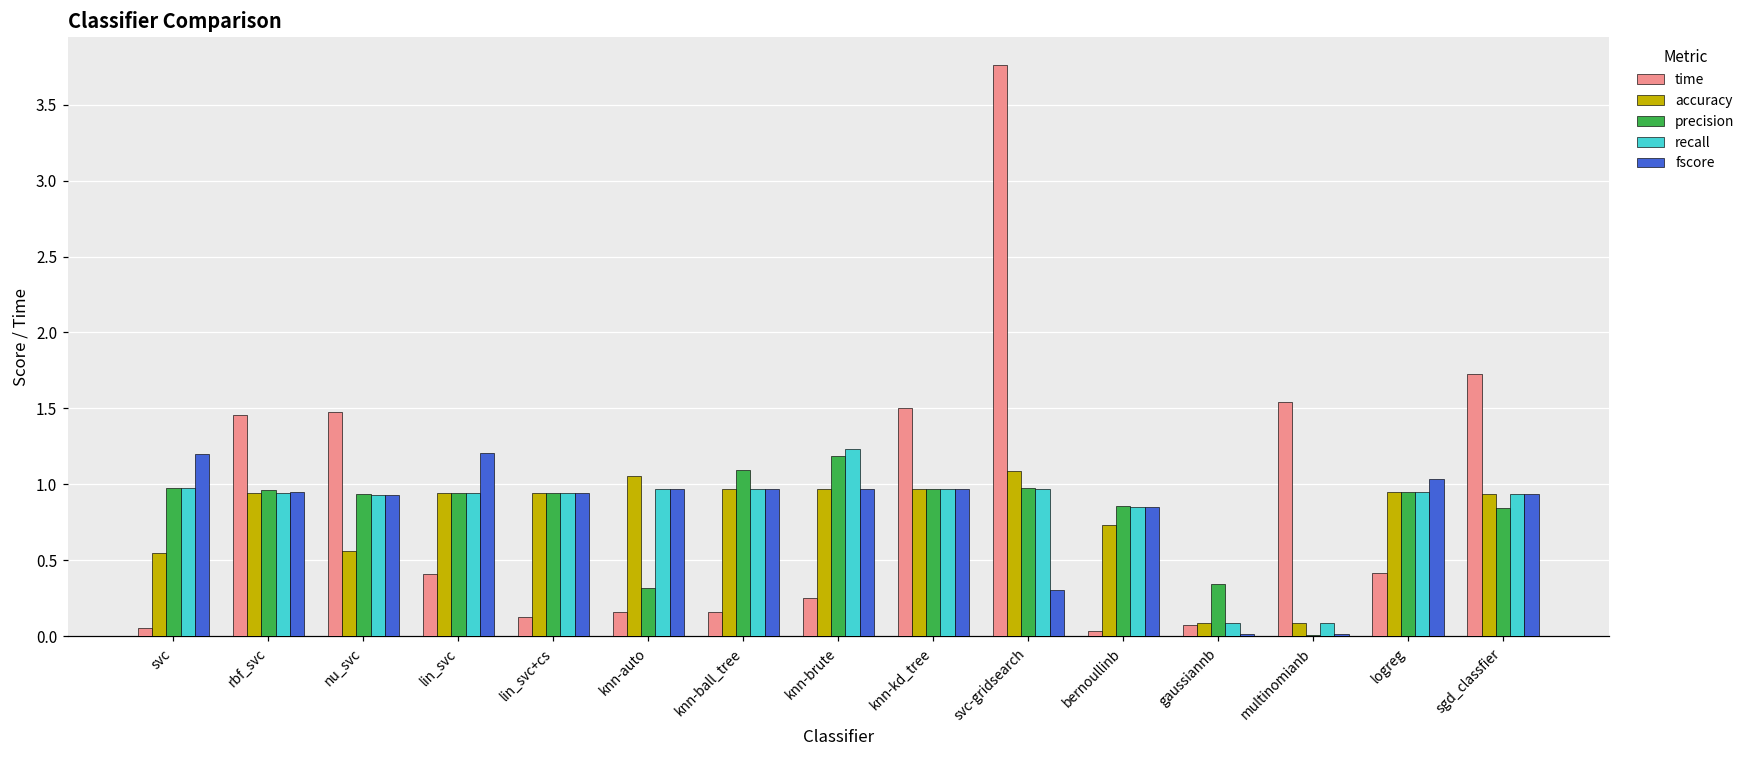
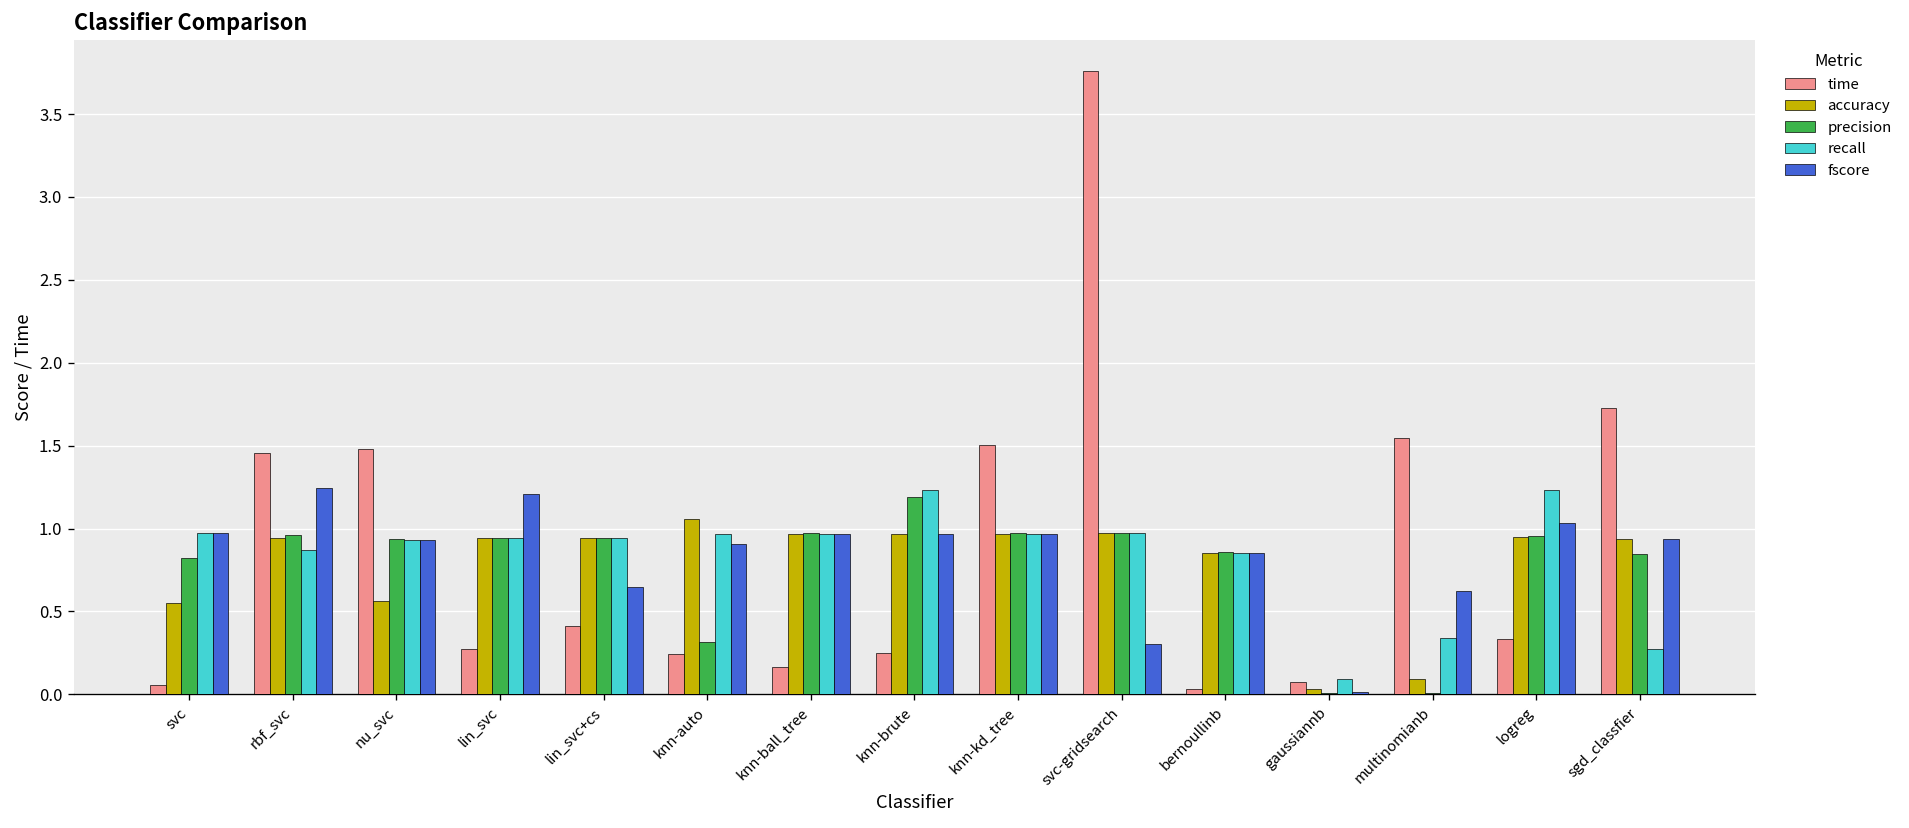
precision, svc: 0.98 -> 0.82
fscore, svc: 1.20 -> 0.97
recall, rbf_svc: 0.94 -> 0.87
fscore, rbf_svc: 0.95 -> 1.25
time, lin_svc: 0.41 -> 0.27
time, lin_svc+cs: 0.13 -> 0.41
fscore, lin_svc+cs: 0.94 -> 0.65
time, knn-auto: 0.16 -> 0.24
fscore, knn-auto: 0.97 -> 0.90
precision, knn-ball_tree: 1.10 -> 0.97
accuracy, svc-gridsearch: 1.09 -> 0.97
accuracy, bernoullinb: 0.73 -> 0.85
accuracy, gaussiannb: 0.09 -> 0.03
precision, gaussiannb: 0.35 -> 0.01
recall, multinomianb: 0.09 -> 0.34
fscore, multinomianb: 0.02 -> 0.62
time, logreg: 0.42 -> 0.33
recall, logreg: 0.95 -> 1.23
recall, sgd_classfier: 0.93 -> 0.27
